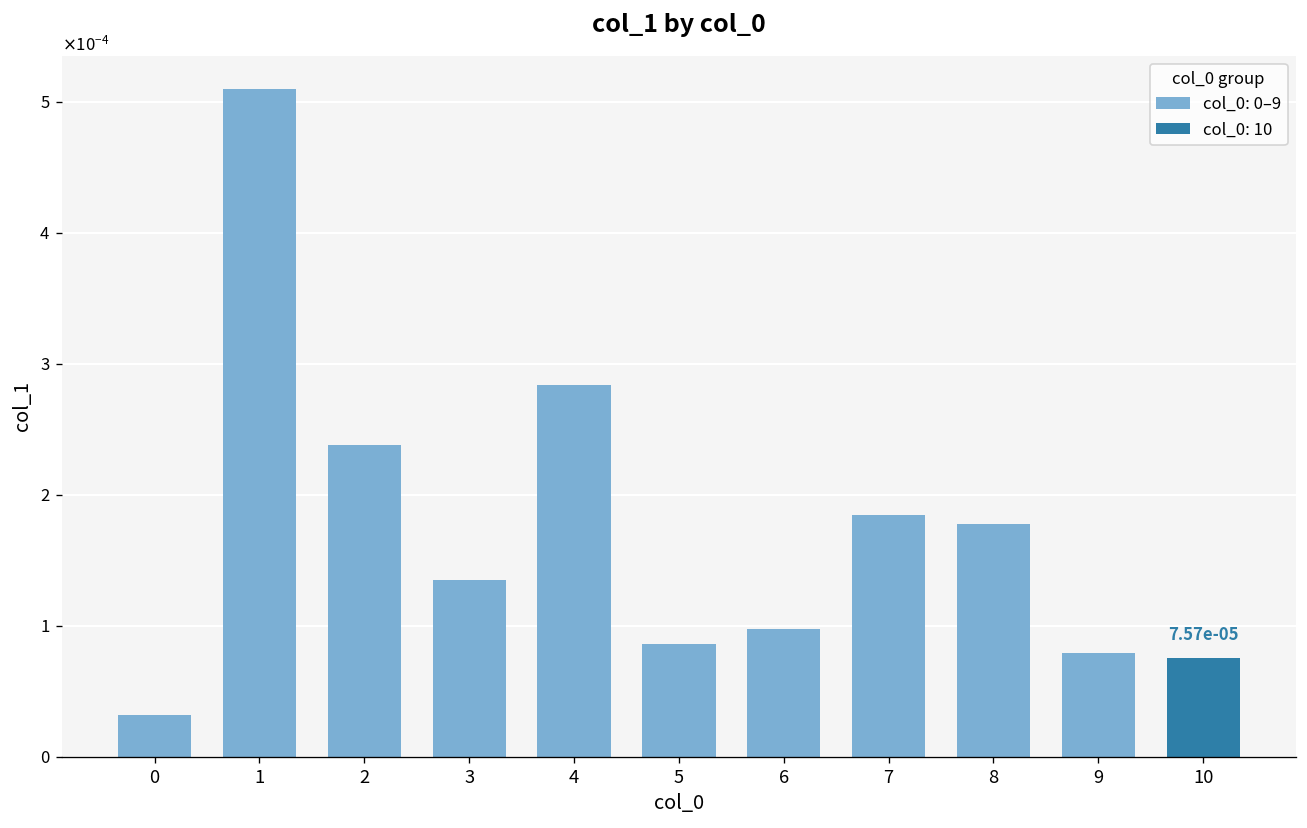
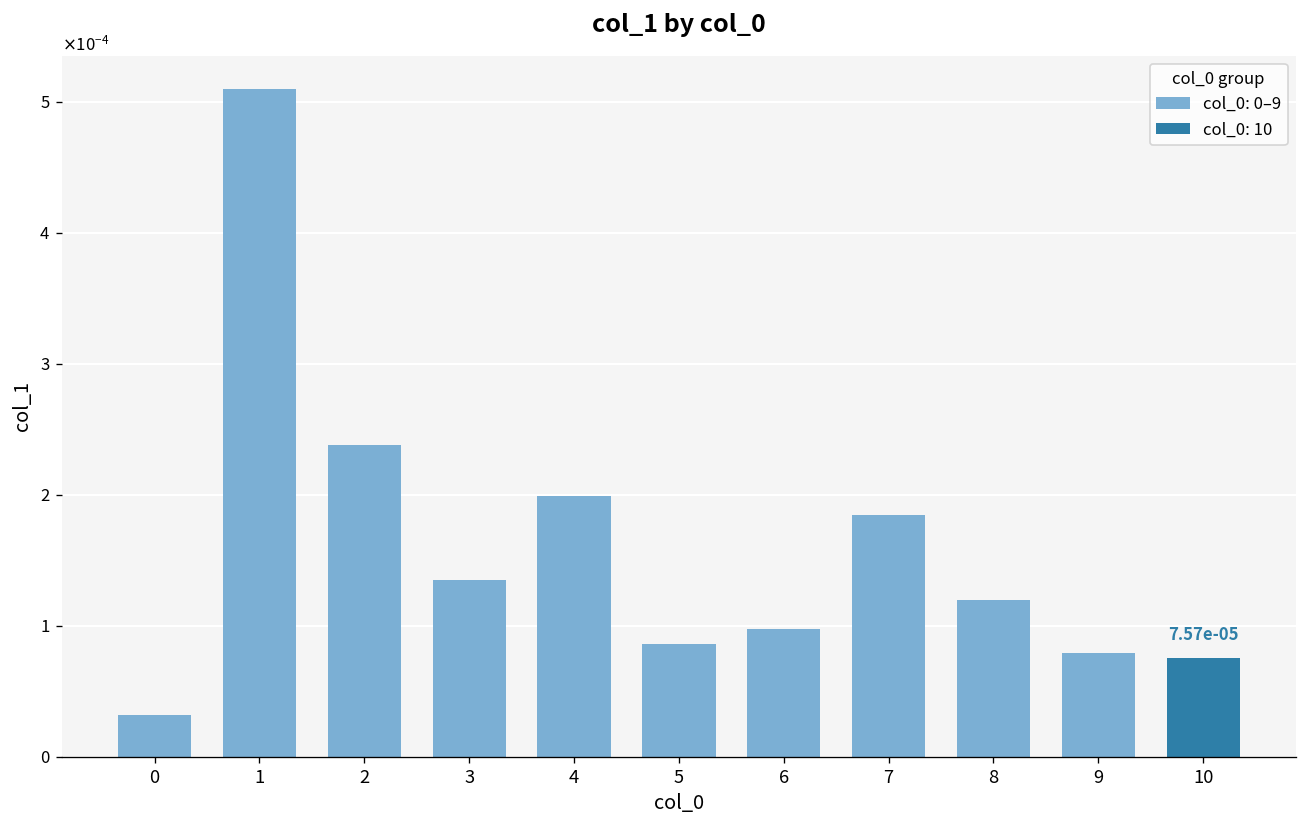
4: 0.000283 -> 0.000199
8: 0.000178 -> 0.000120
